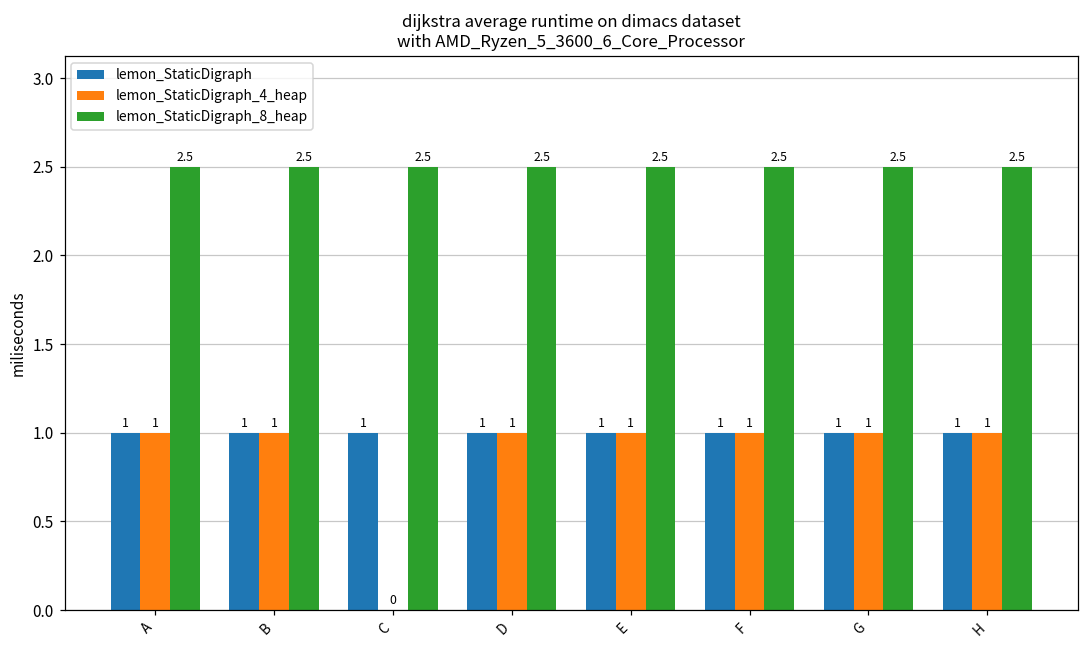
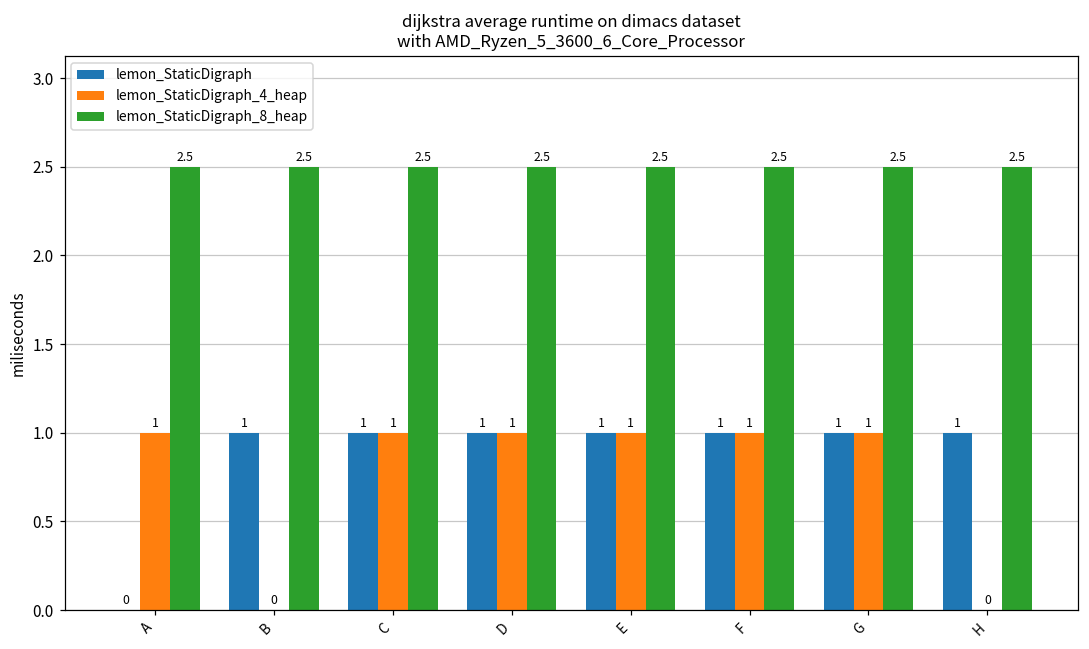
lemon_StaticDigraph, A: 1 -> 0
lemon_StaticDigraph_4_heap, B: 1 -> 0
lemon_StaticDigraph_4_heap, C: 0 -> 1
lemon_StaticDigraph_4_heap, H: 1 -> 0
